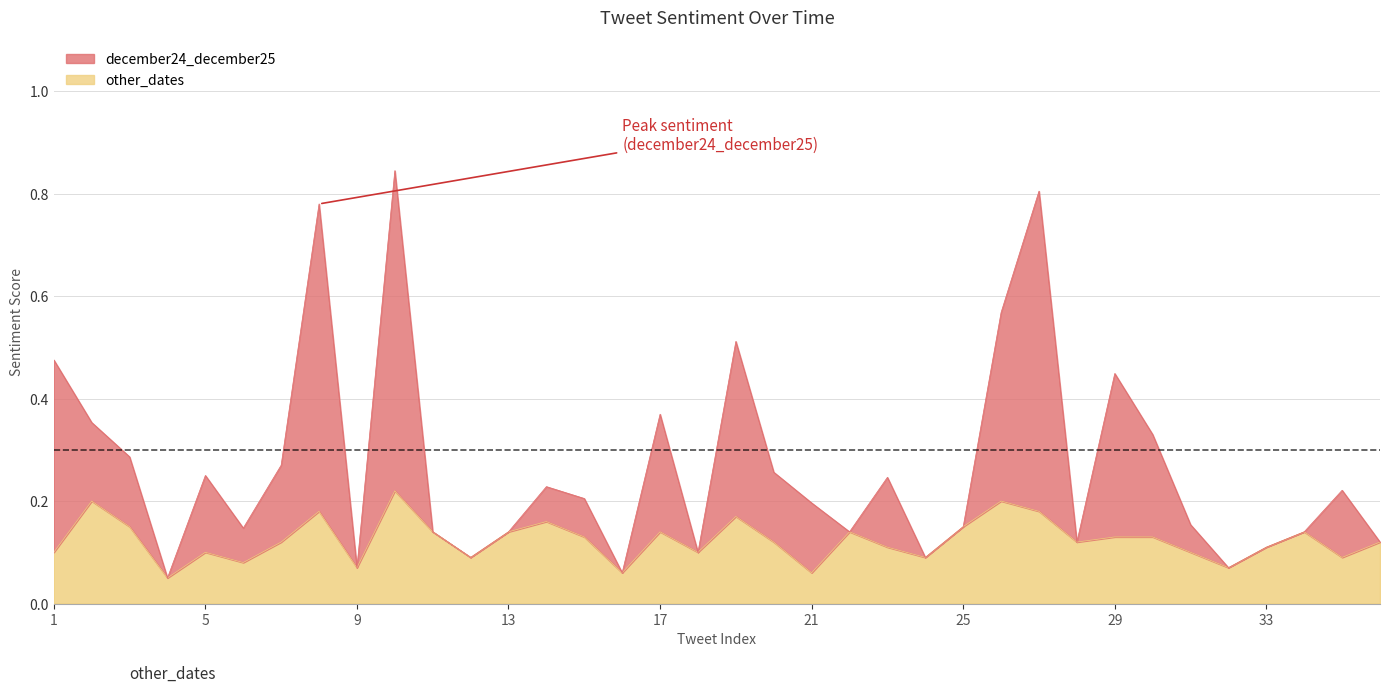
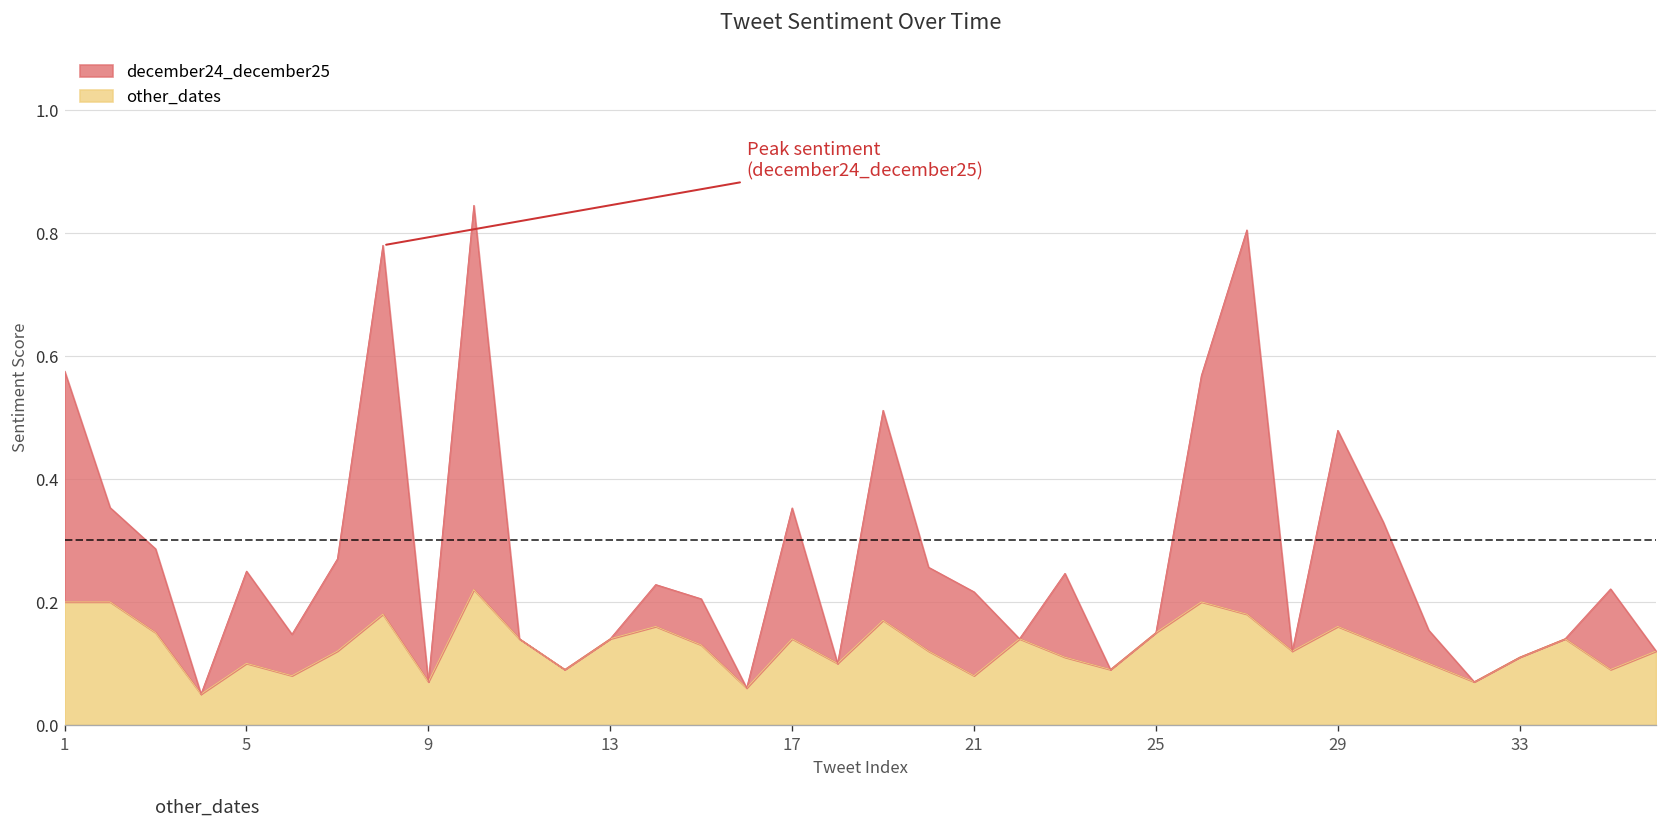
other_dates, 1: 0.1 -> 0.2
december24_december25, 17: 0.23 -> 0.21
other_dates, 21: 0.06 -> 0.08
other_dates, 29: 0.13 -> 0.16
